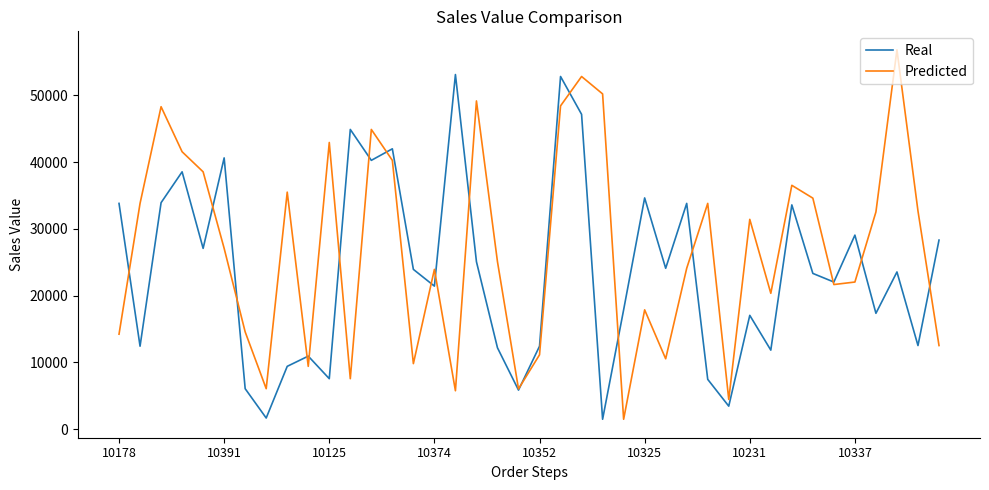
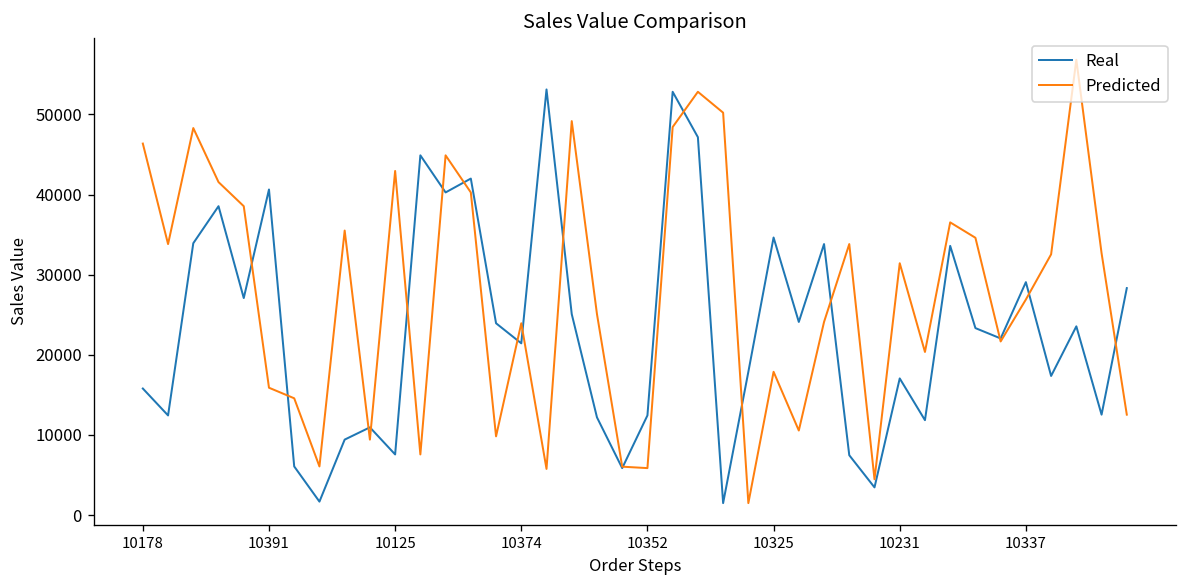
Real, 10178: 34000 -> 16000
Predicted, 10178: 14000 -> 46000
Predicted, 10391: 27000 -> 16000
Predicted, 10352: 11000 -> 6000
Predicted, 10337: 22000 -> 27000
